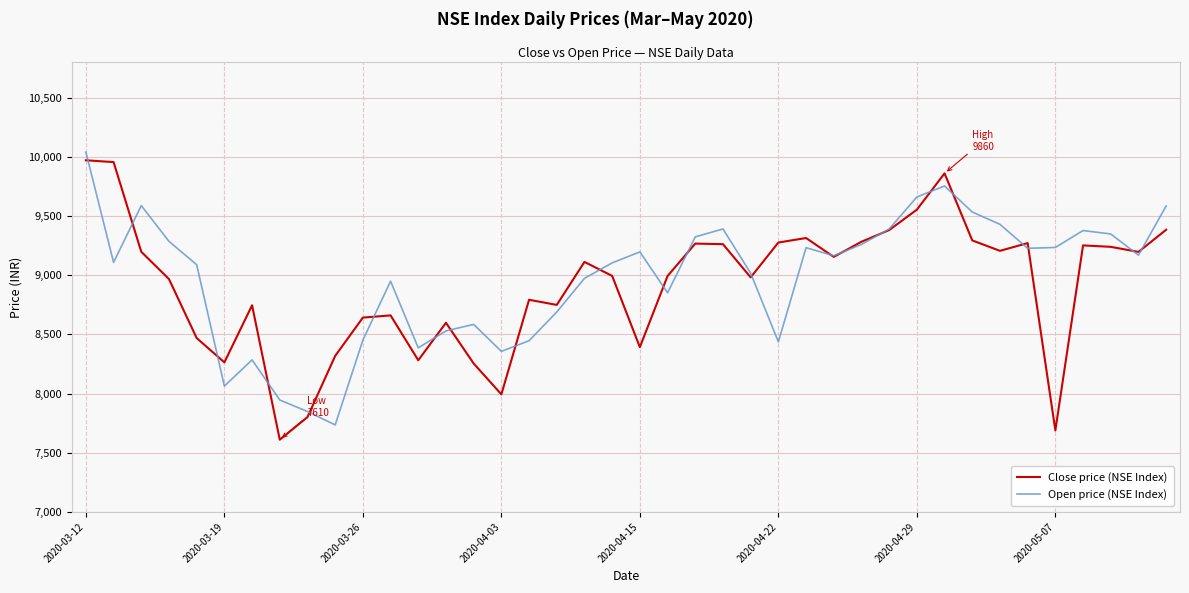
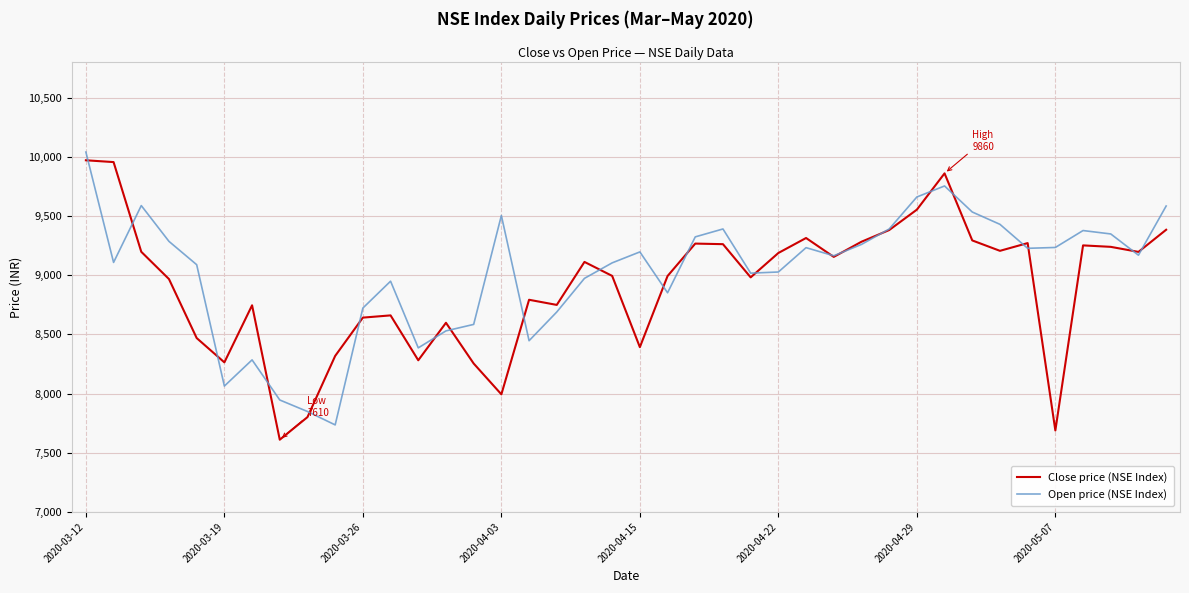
Open price (NSE Index), 2020-03-26: 8,450 -> 8,720
Open price (NSE Index), 2020-04-03: 8,360 -> 9,500
Close price (NSE Index), 2020-04-22: 9,280 -> 9,190
Open price (NSE Index), 2020-04-22: 8,440 -> 9,030
